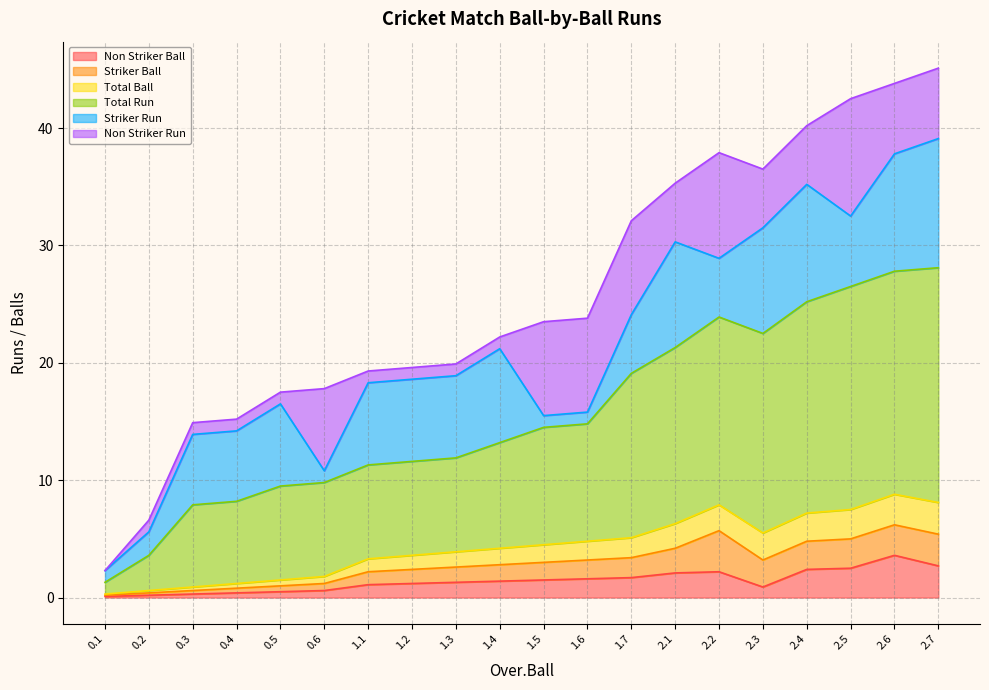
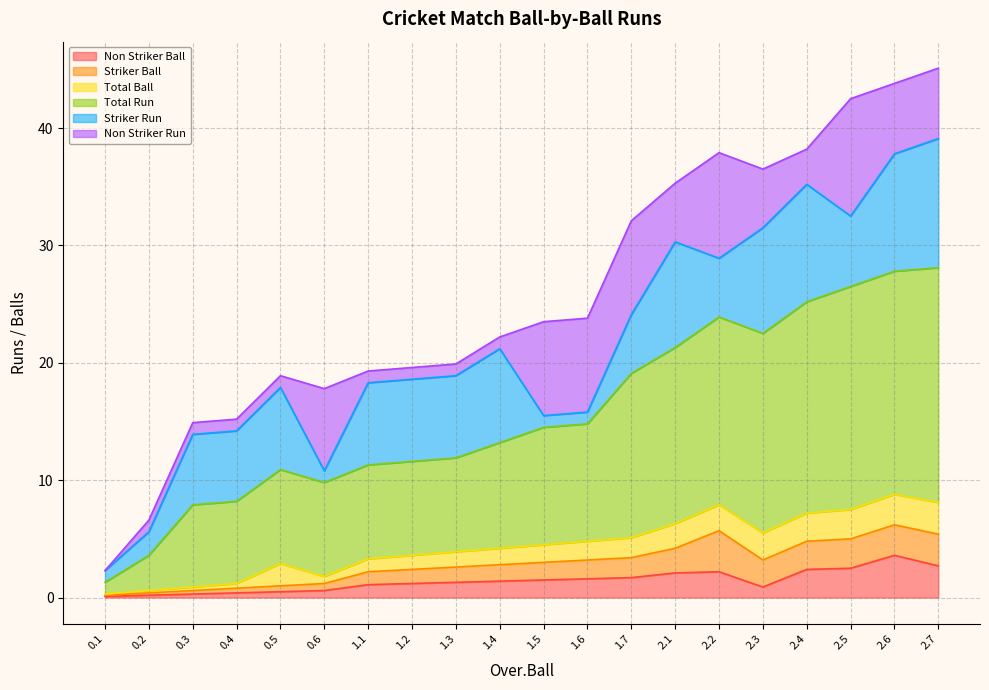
Total Ball, 0.5: 0.5 -> 1.9
Non Striker Run, 2.4: 5 -> 3
